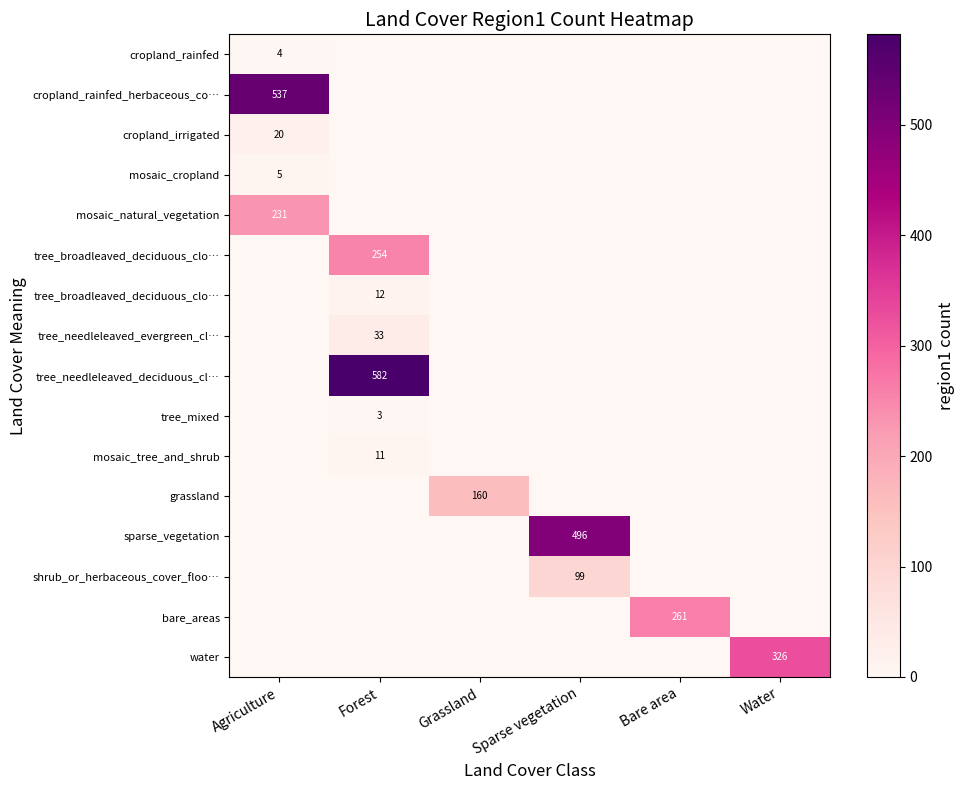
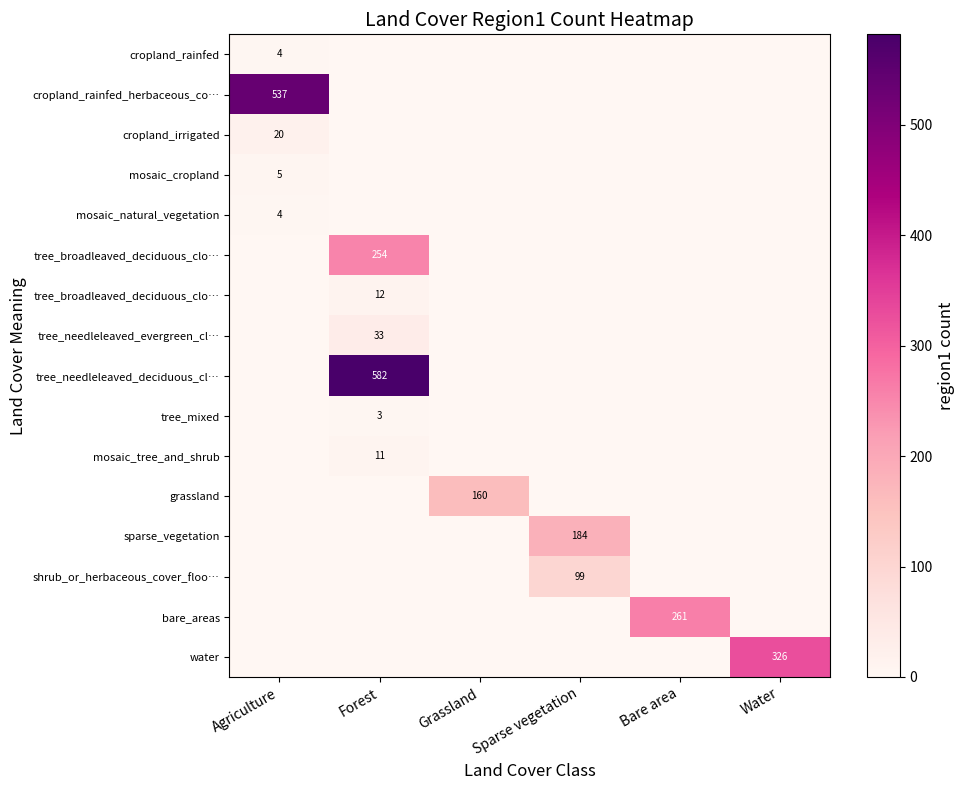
mosaic_natural_vegetation, Agriculture: 231 -> 4
sparse_vegetation, Sparse vegetation: 496 -> 184
